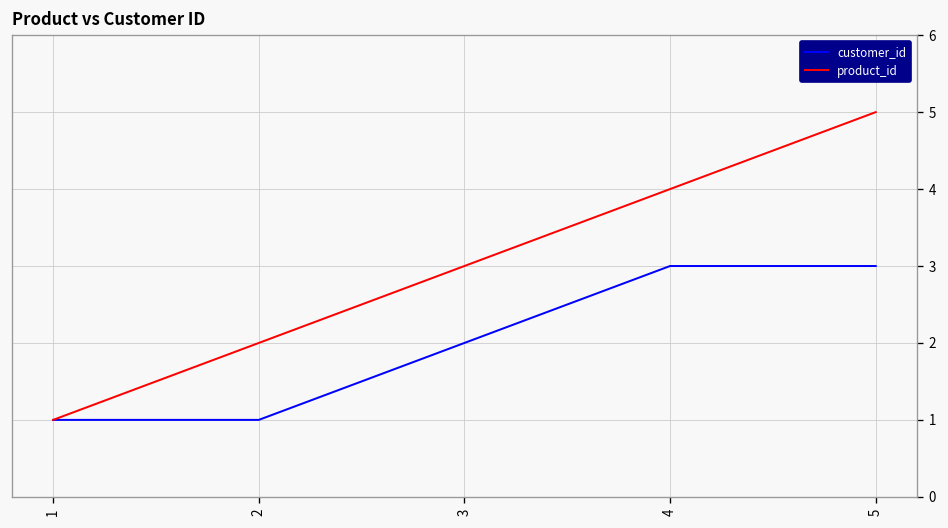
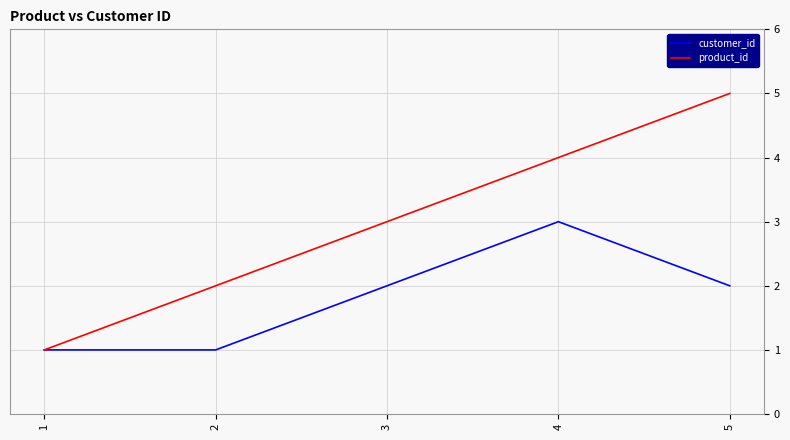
customer_id, 5: 3 -> 2
